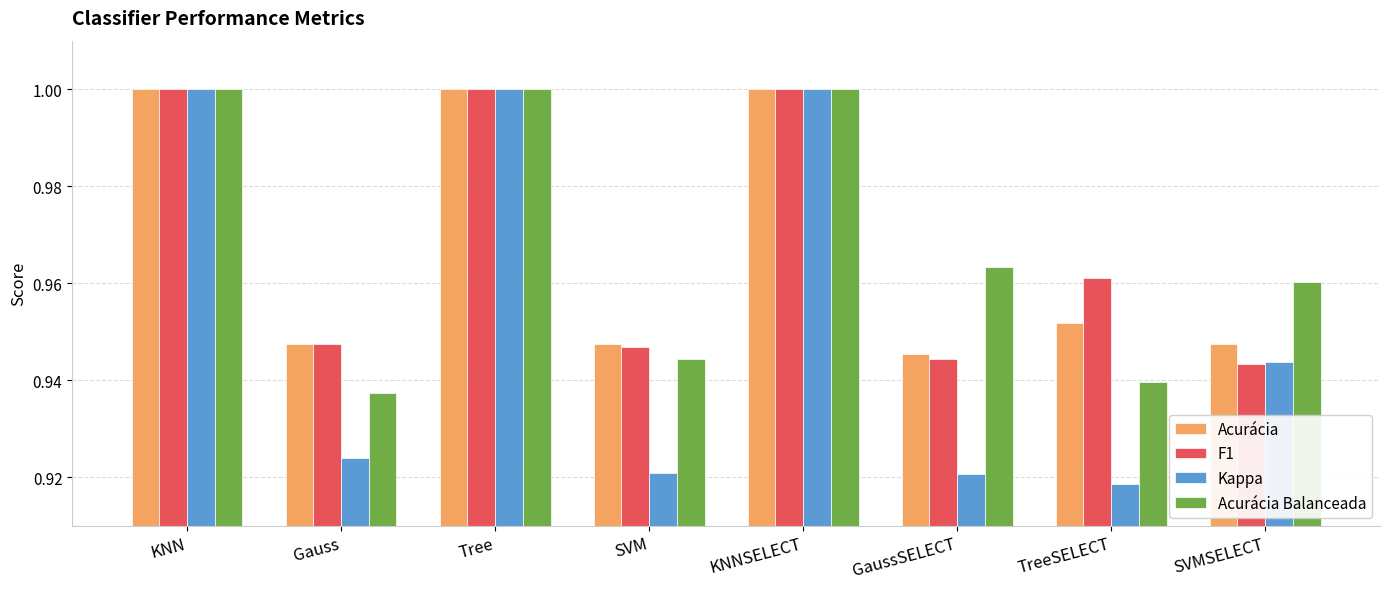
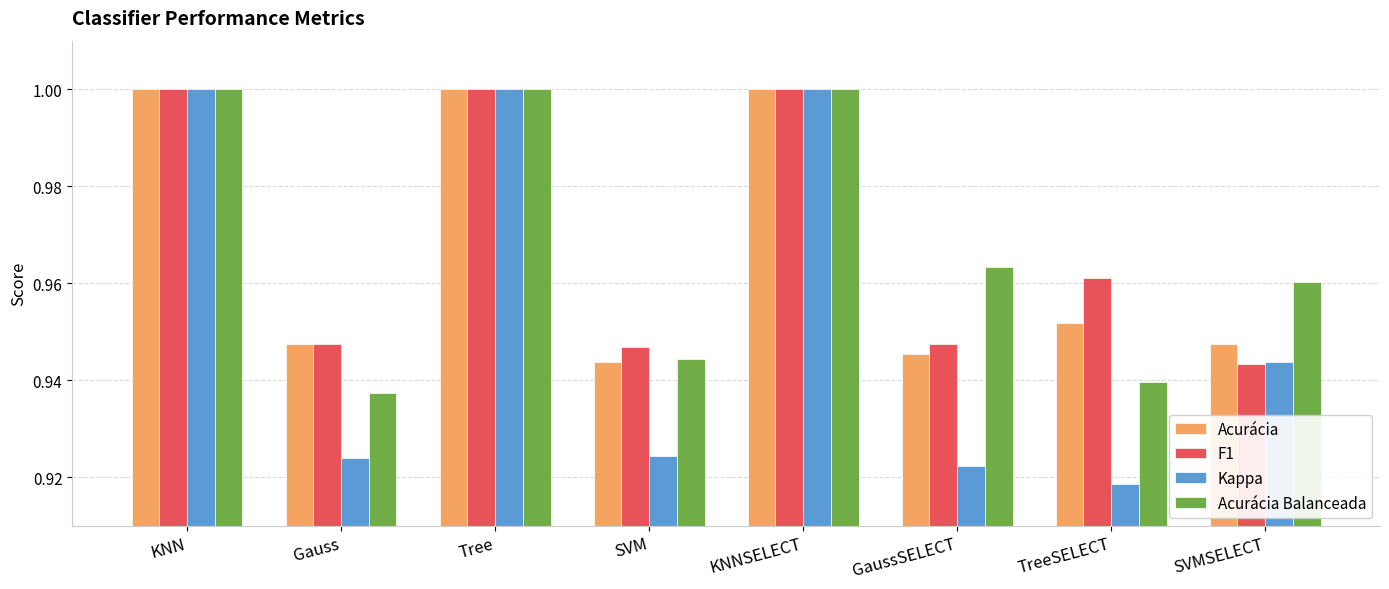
Acurácia, SVM: 0.947 -> 0.944
Kappa, SVM: 0.921 -> 0.924
F1, GaussSELECT: 0.944 -> 0.947
Kappa, GaussSELECT: 0.921 -> 0.922
